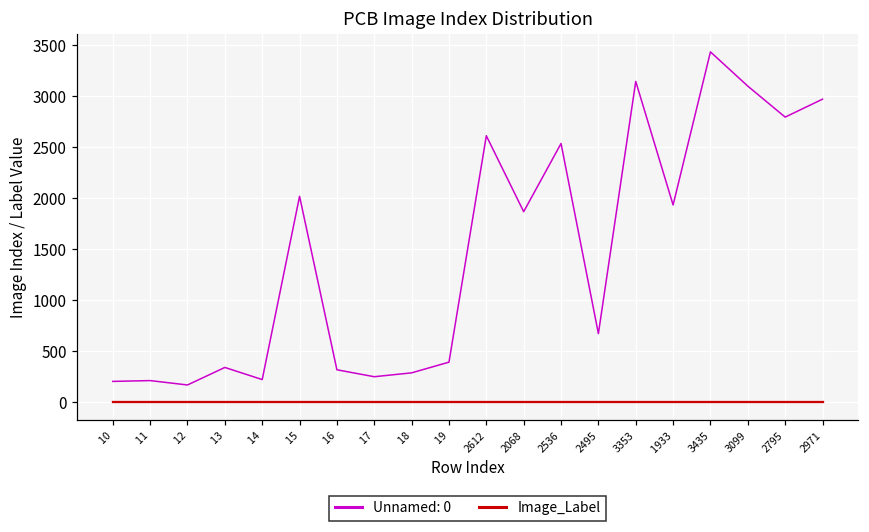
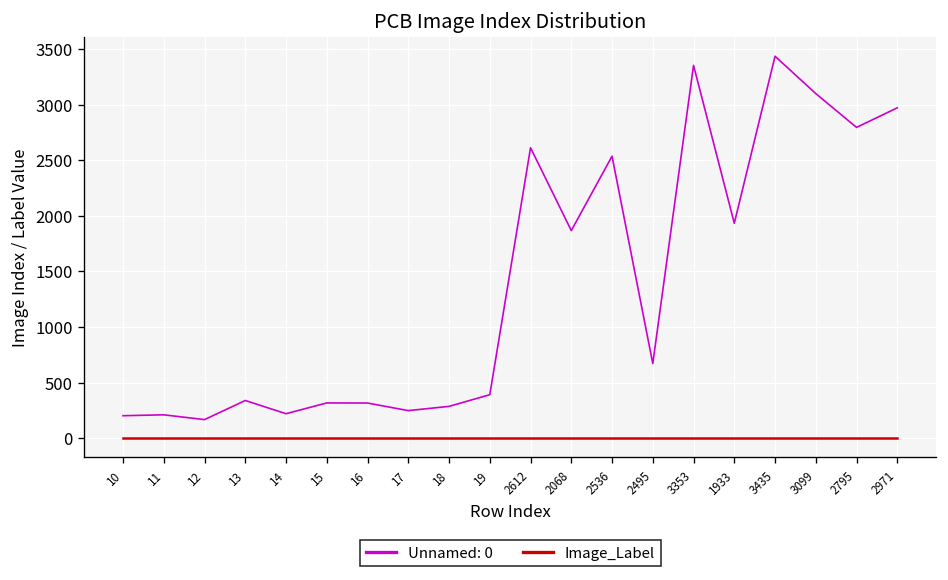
Unnamed: 0, 15: 2000 -> 300
Unnamed: 0, 3353: 3100 -> 3400
